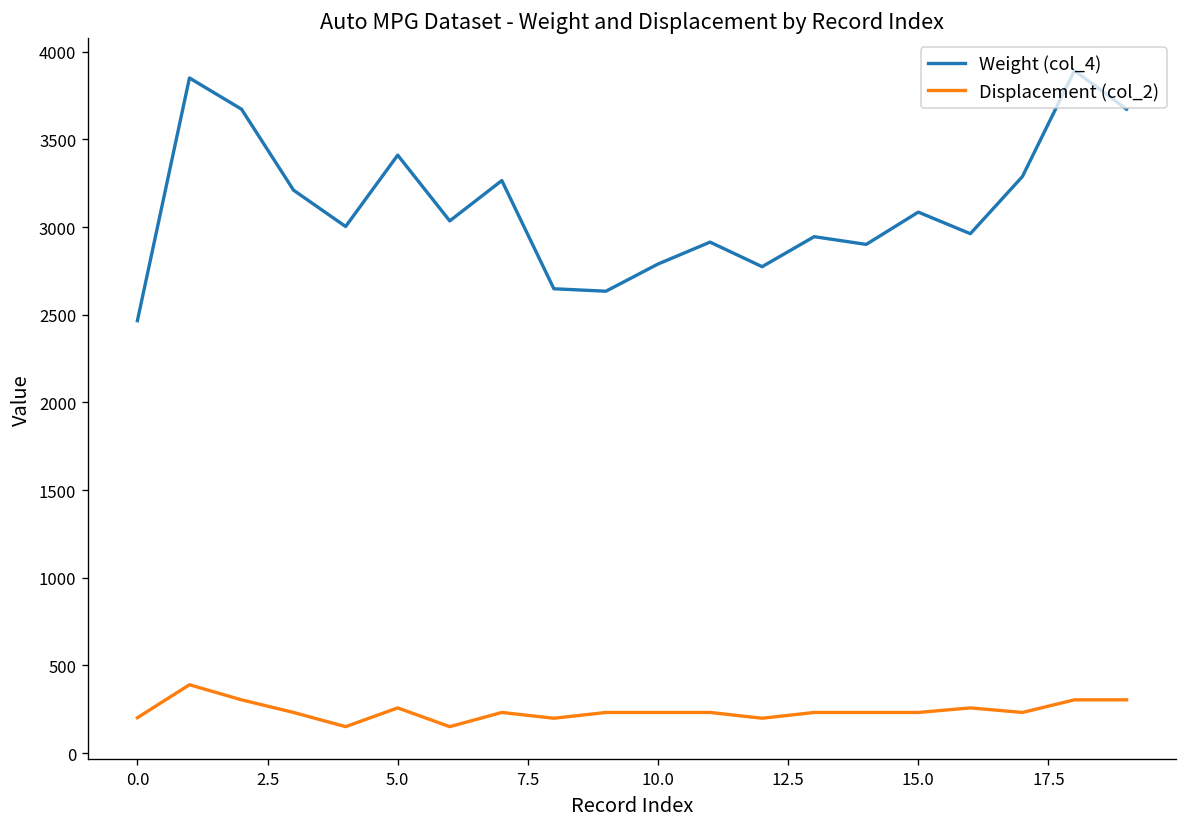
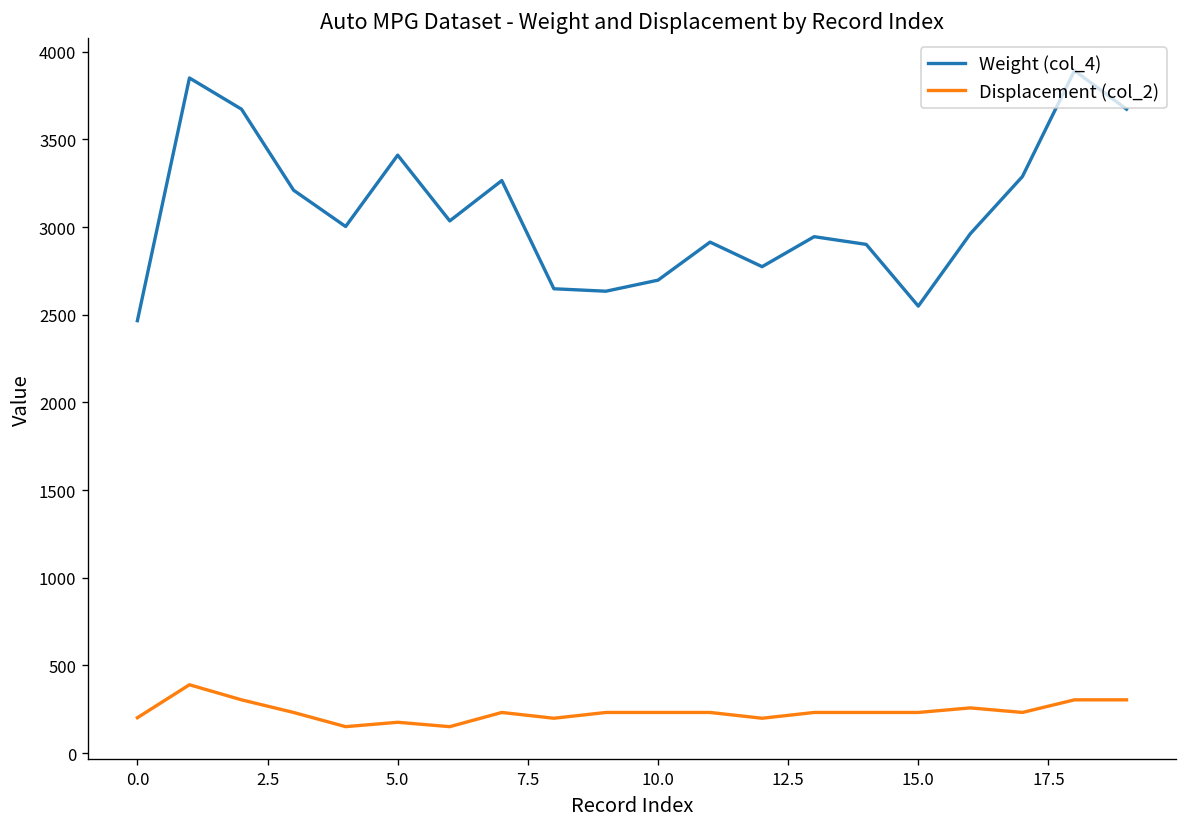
Displacement (col_2), 5.0: 260 -> 180
Weight (col_4), 10.0: 2790 -> 2700
Weight (col_4), 15.0: 3090 -> 2550
